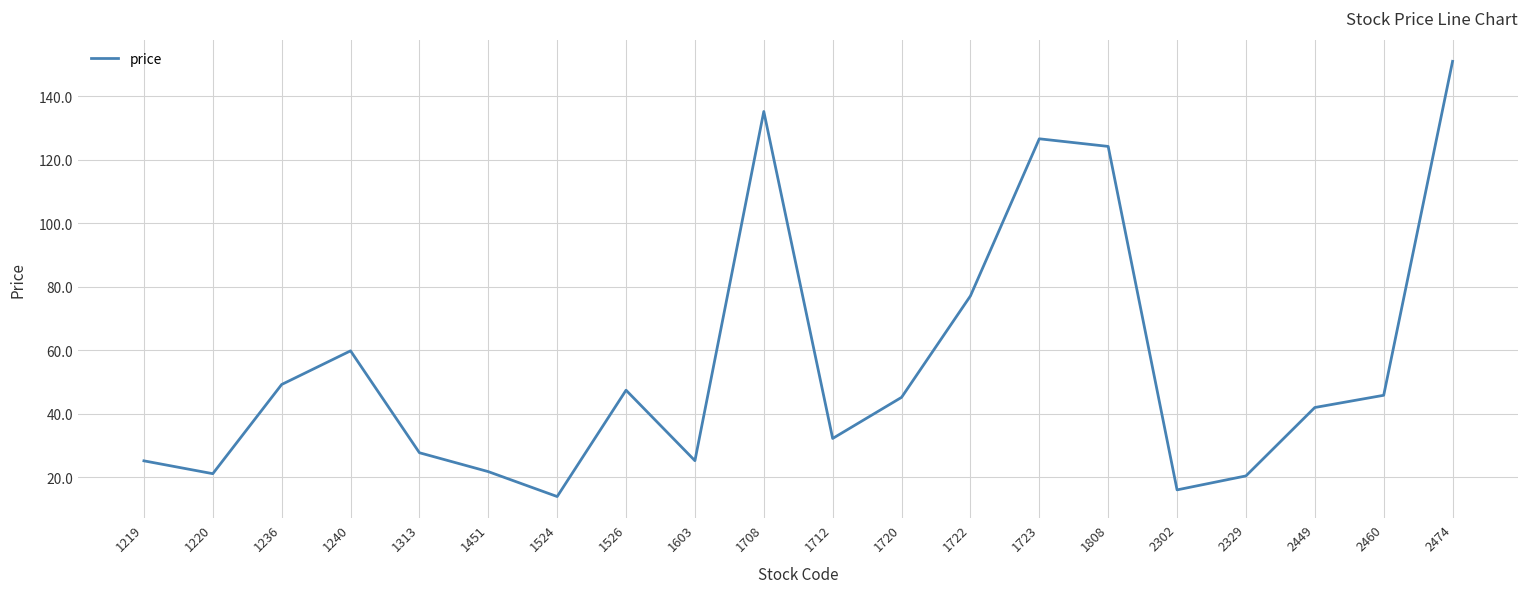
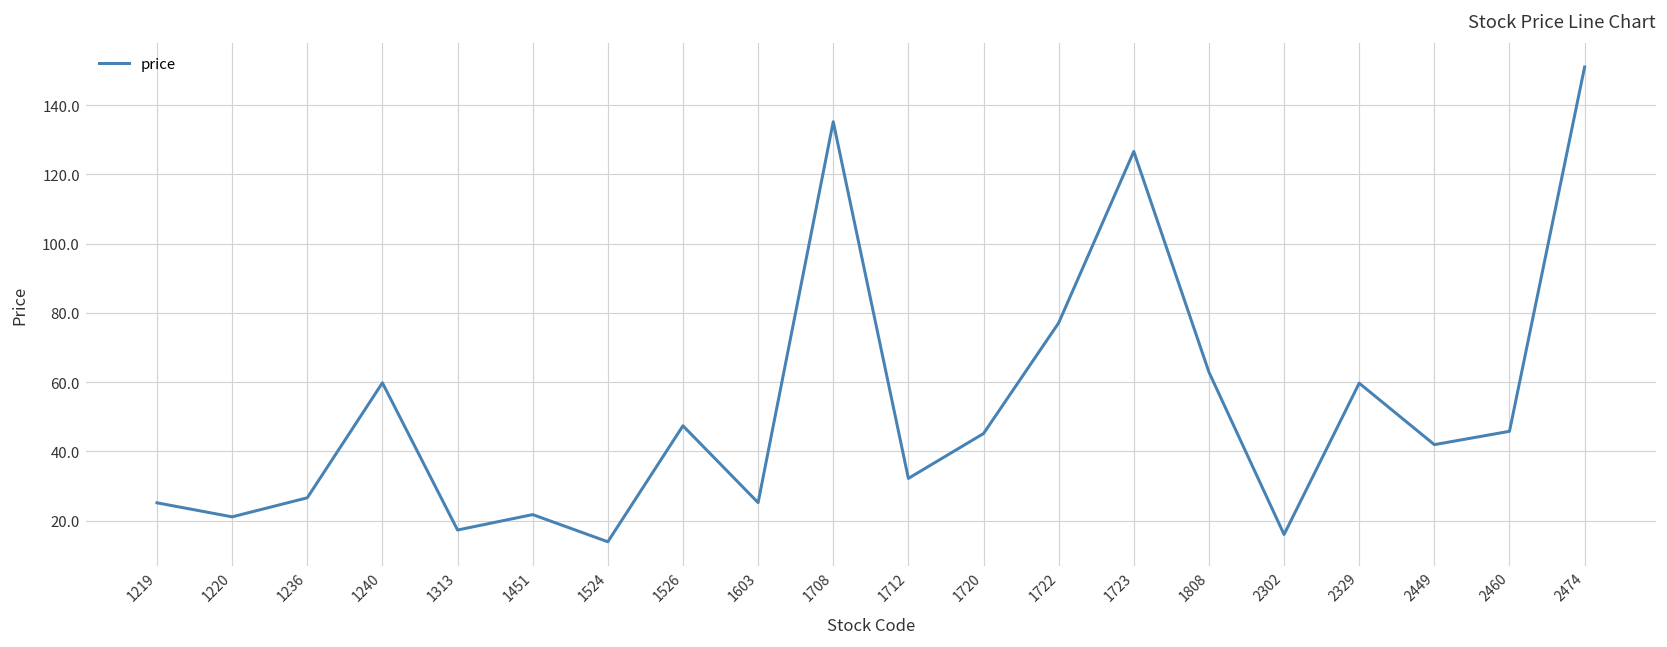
1236: 49 -> 27
1313: 28 -> 17
1808: 124 -> 63
2329: 20 -> 60
